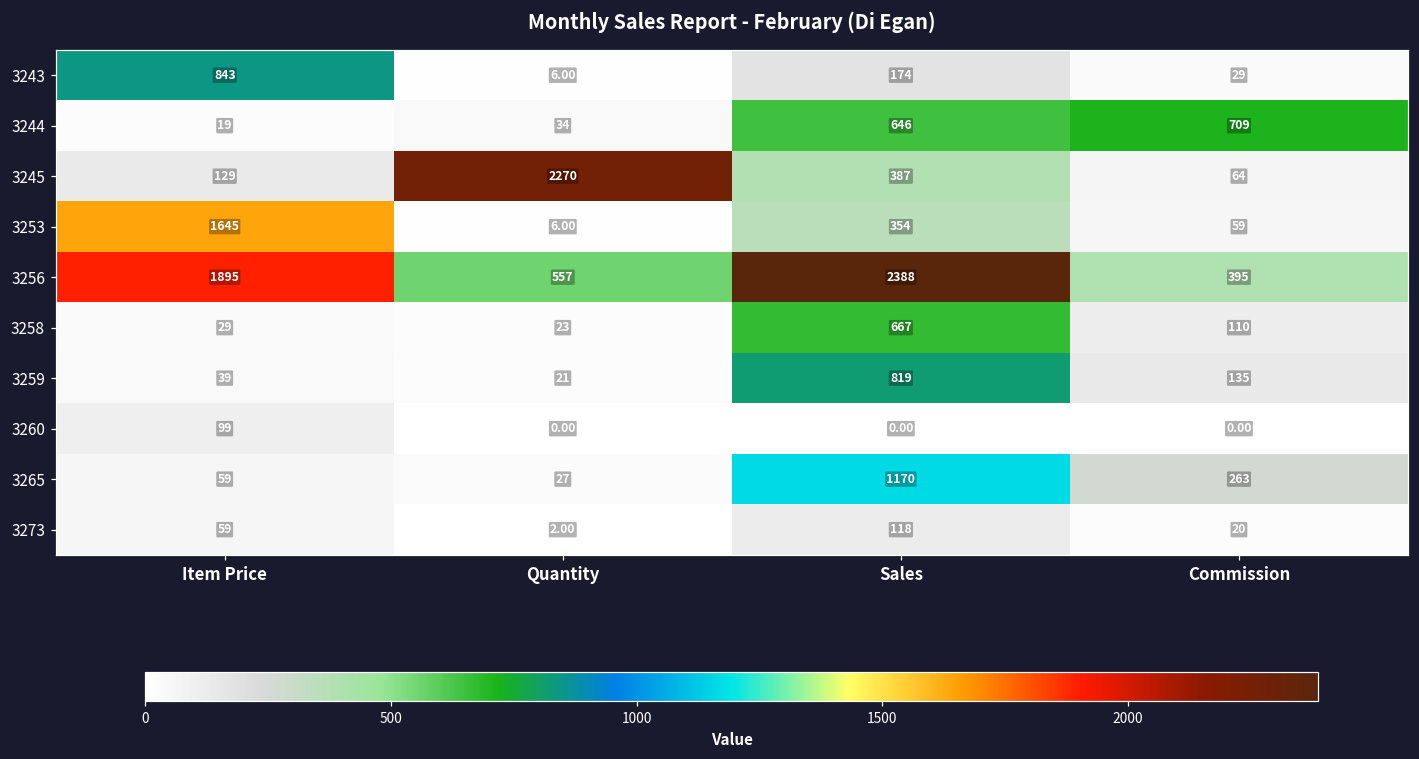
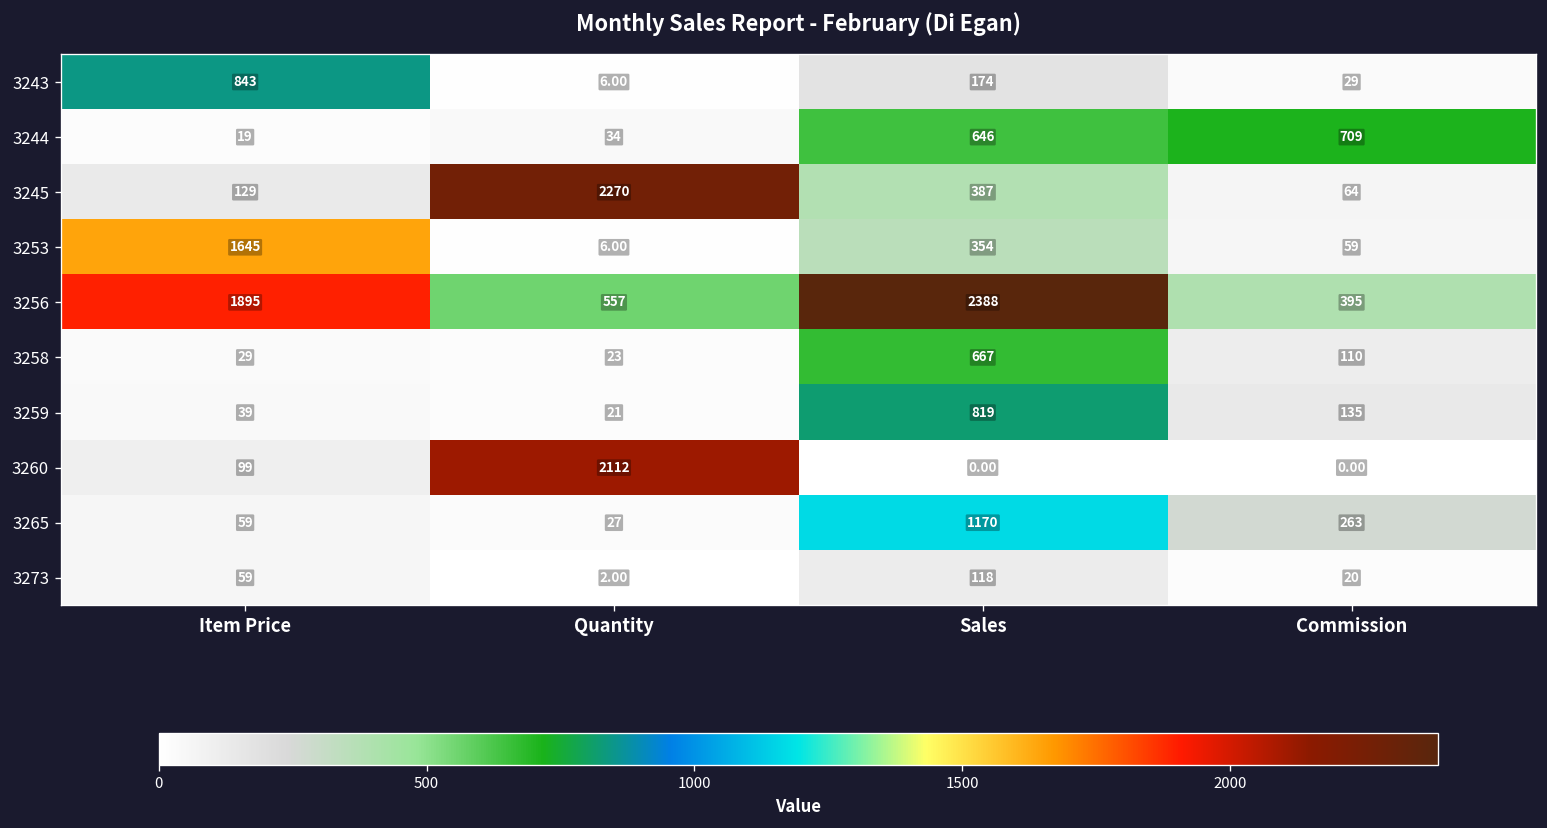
3260, Quantity: 0.00 -> 2112
